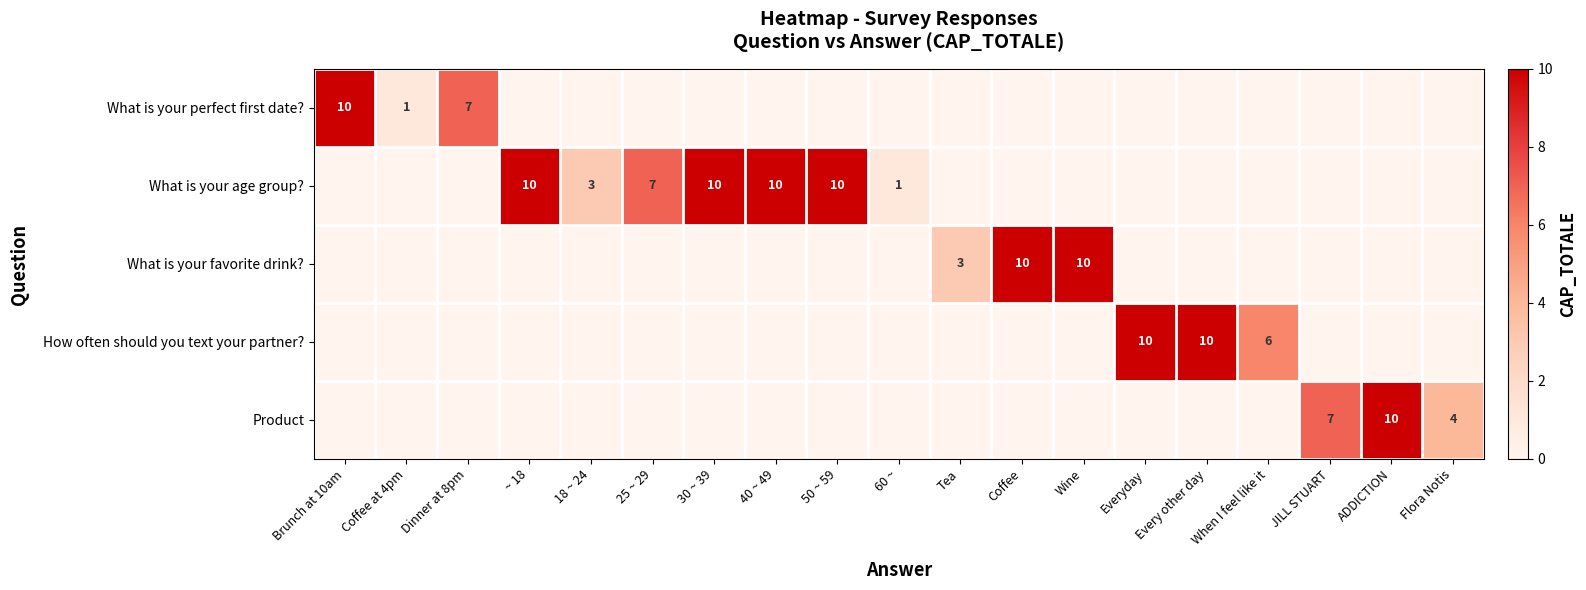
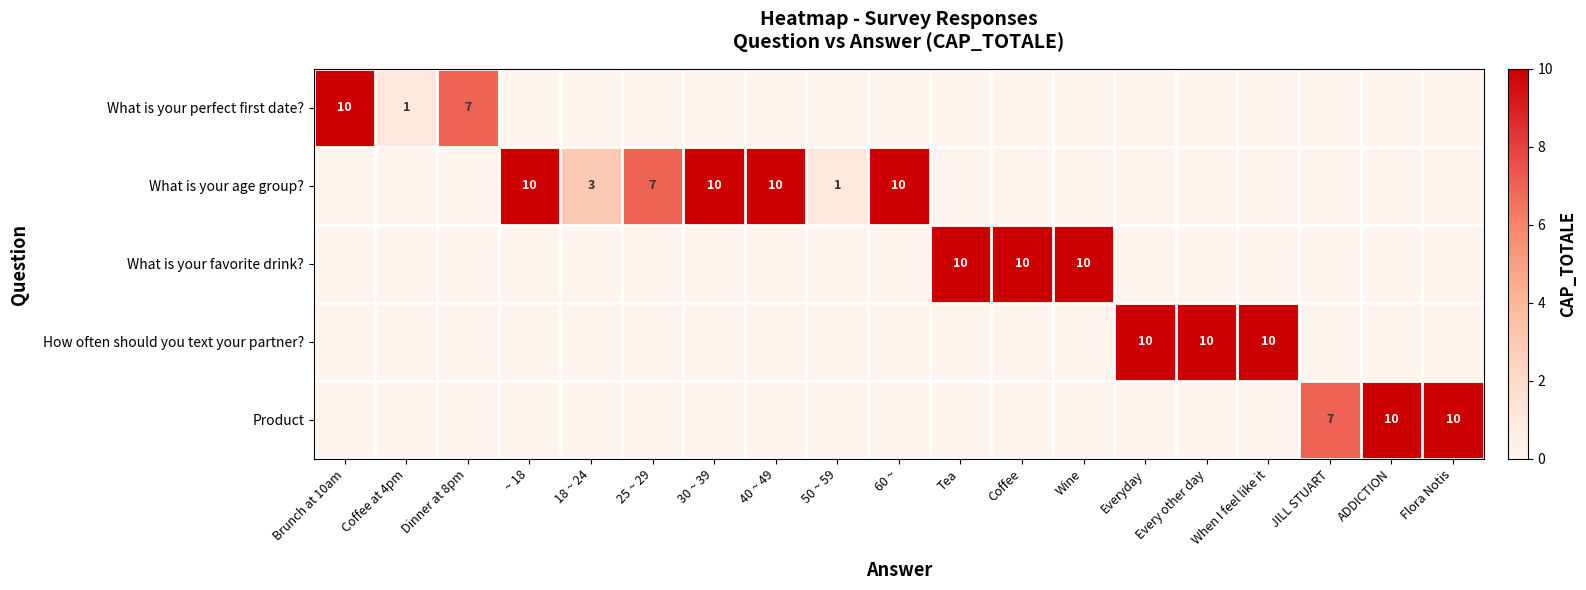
What is your age group?, 50 ~ 59: 10 -> 1
What is your age group?, 60 ~: 1 -> 10
What is your favorite drink?, Tea: 3 -> 10
How often should you text your partner?, When I feel like it: 6 -> 10
Product, Flora Notis: 4 -> 10
